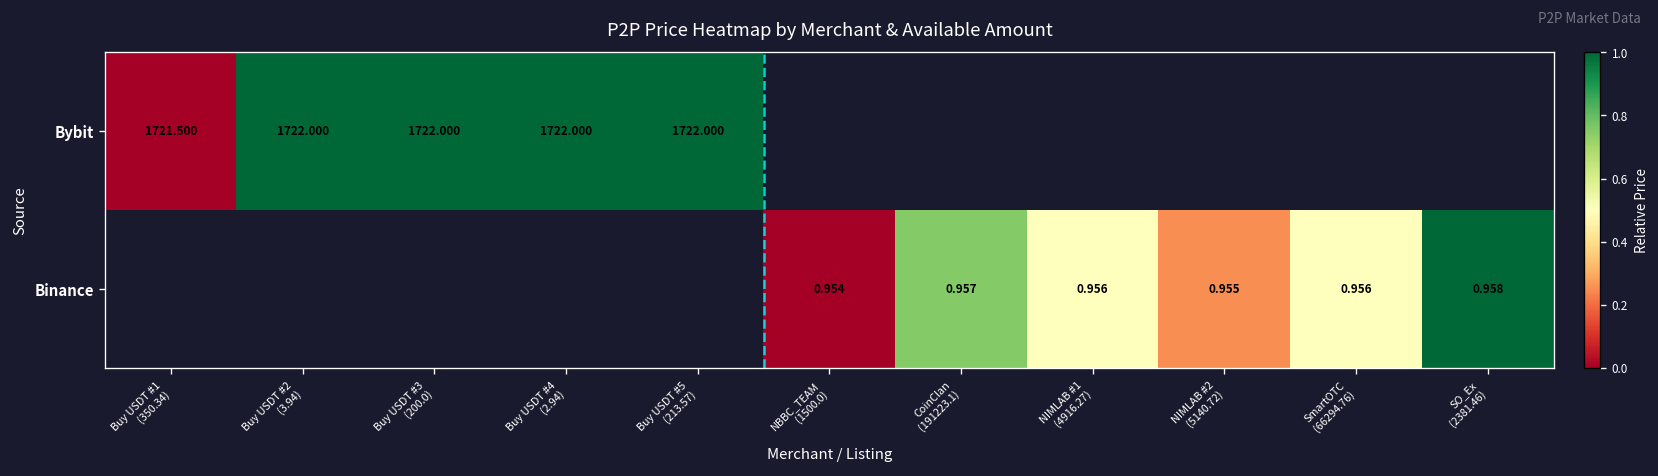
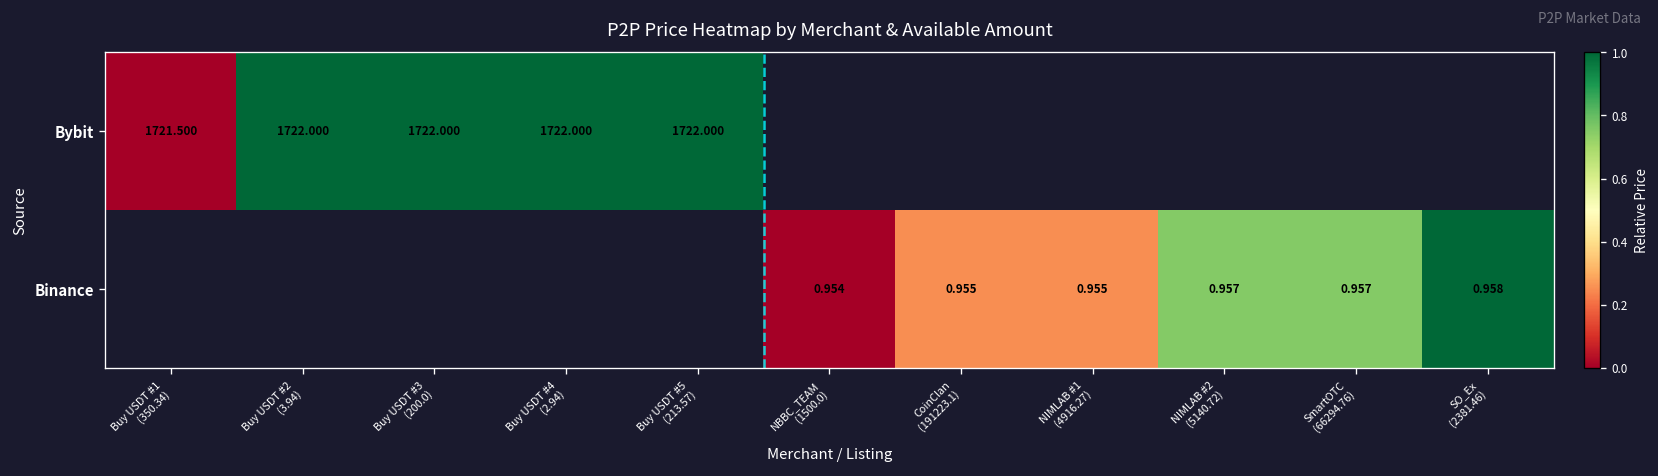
Binance, CoinClan (191223.1): 0.957 -> 0.955
Binance, NIMLAB #1 (4916.27): 0.956 -> 0.955
Binance, NIMLAB #2 (5140.72): 0.955 -> 0.957
Binance, SmartOTC (66294.76): 0.956 -> 0.957
